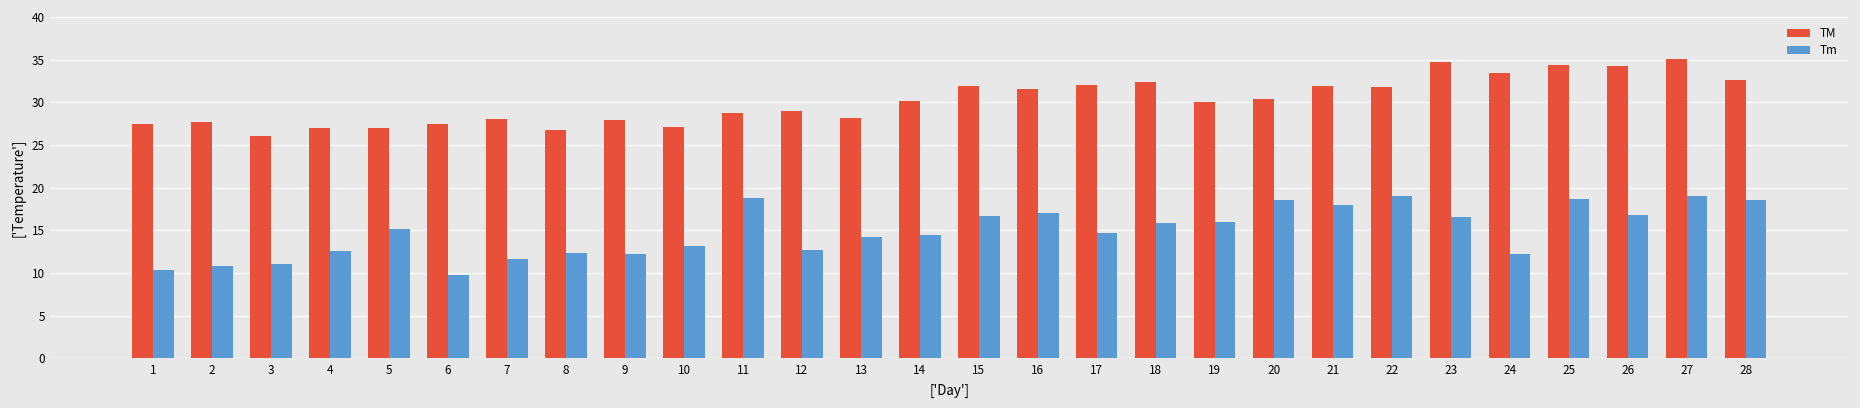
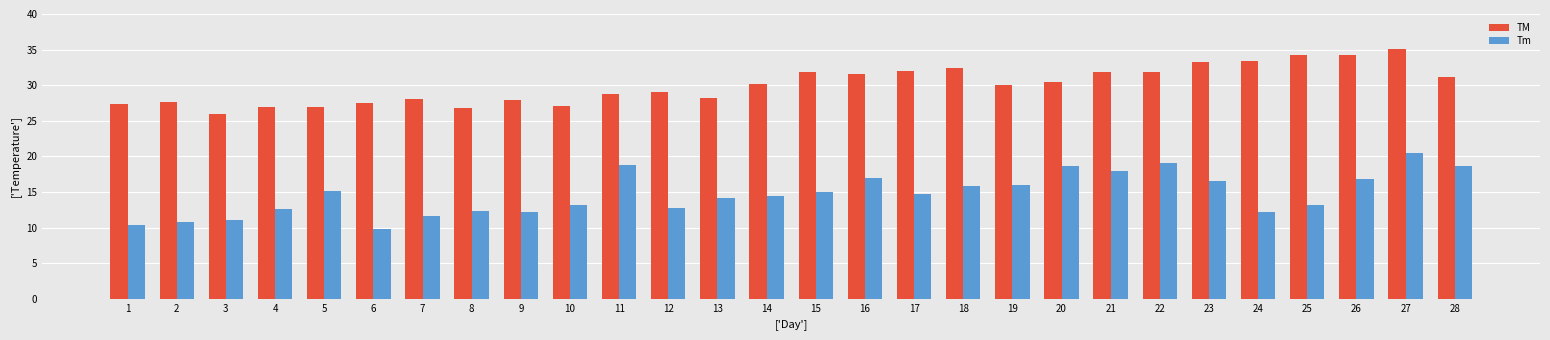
Tm, 15: 17 -> 15
TM, 23: 35 -> 33
Tm, 25: 19 -> 13
Tm, 27: 19 -> 21
TM, 28: 33 -> 31
